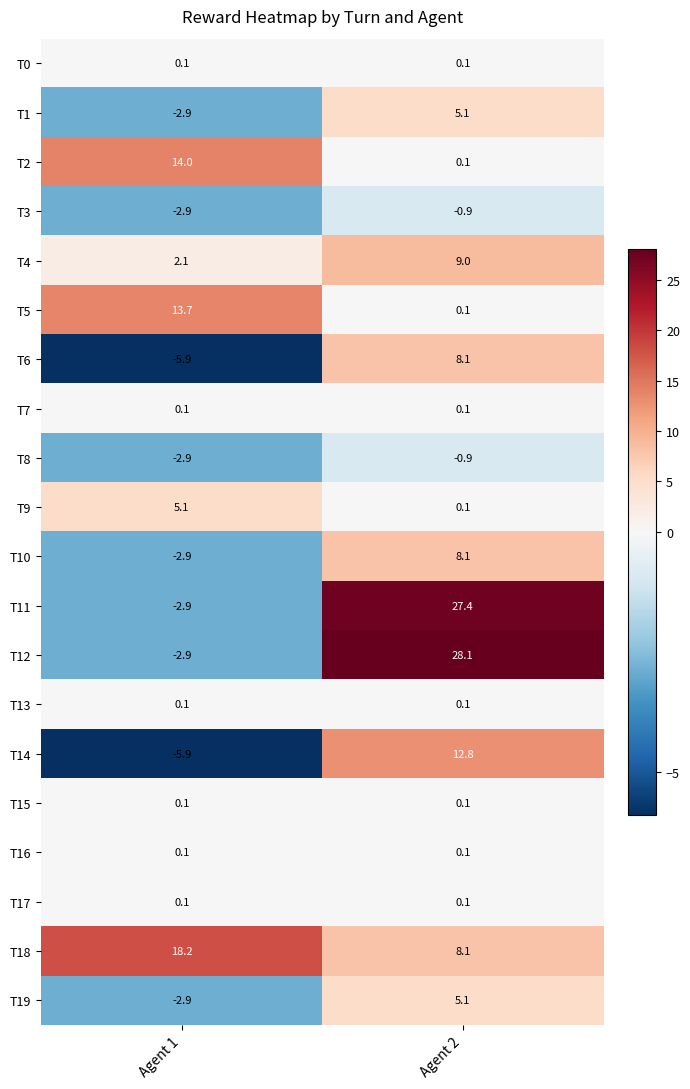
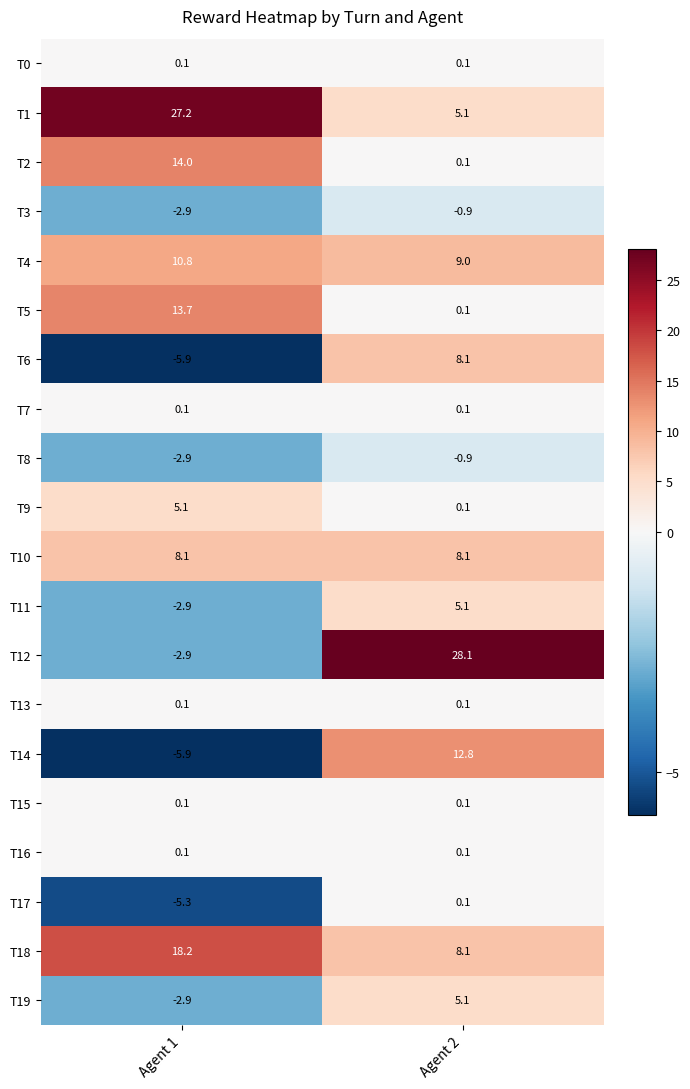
T1, Agent 1: -2.9 -> 27.2
T4, Agent 1: 2.1 -> 10.8
T10, Agent 1: -2.9 -> 8.1
T11, Agent 2: 27.4 -> 5.1
T17, Agent 1: 0.1 -> -5.3
